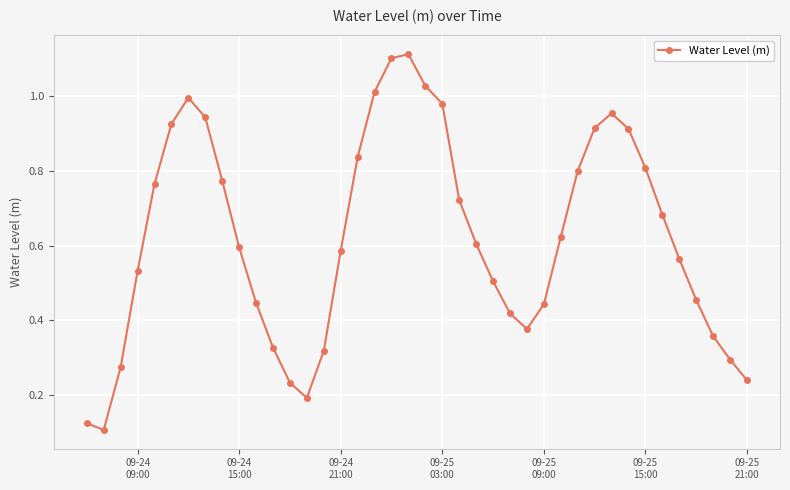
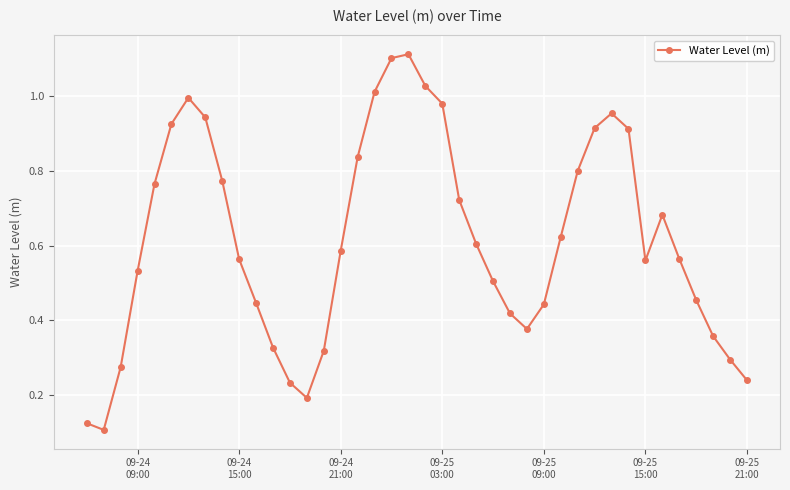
09-24 15:00: 0.60 -> 0.56
09-25 15:00: 0.81 -> 0.56
